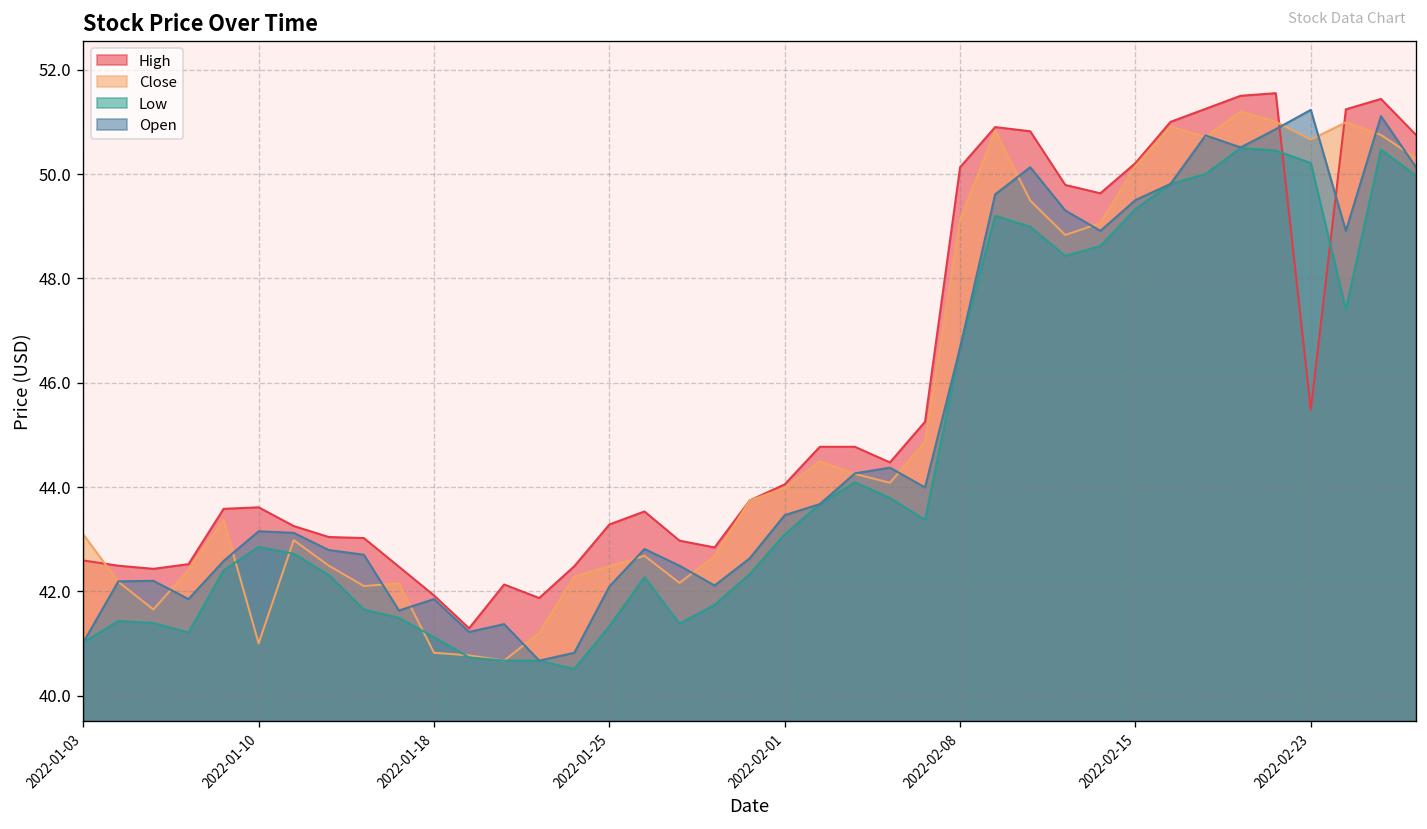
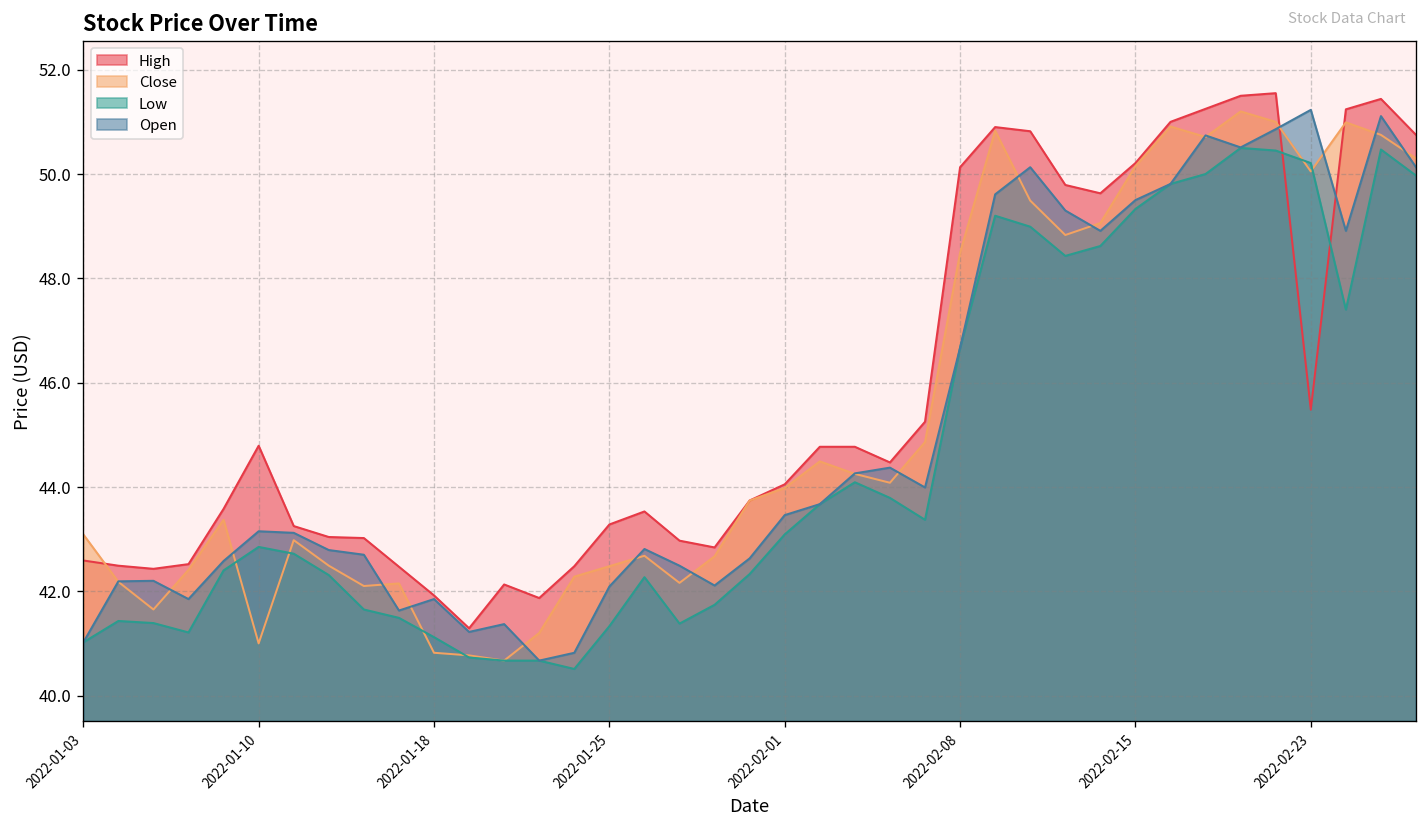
High, 2022-01-10: 43.6 -> 44.8
Close, 2022-02-08: 49.1 -> 48.5
Close, 2022-02-23: 50.7 -> 50.1
